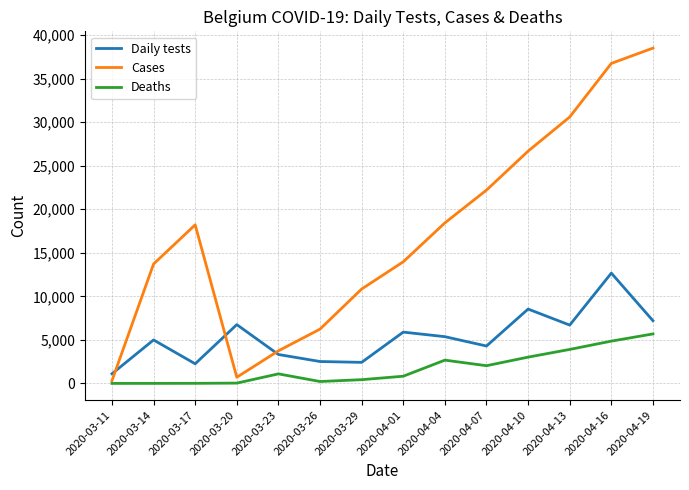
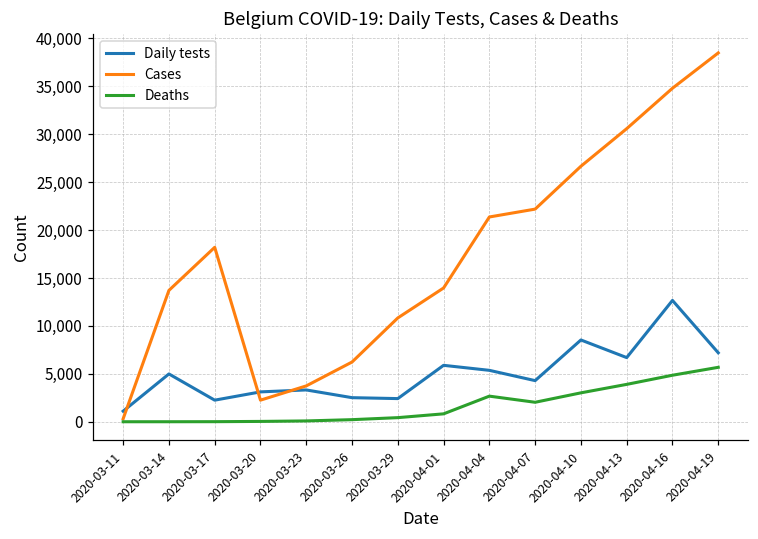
Daily tests, 2020-03-20: 7,000 -> 3,000
Cases, 2020-03-20: 1,000 -> 2,000
Deaths, 2020-03-23: 1,000 -> 0
Cases, 2020-04-04: 18,000 -> 21,000
Cases, 2020-04-16: 37,000 -> 35,000
